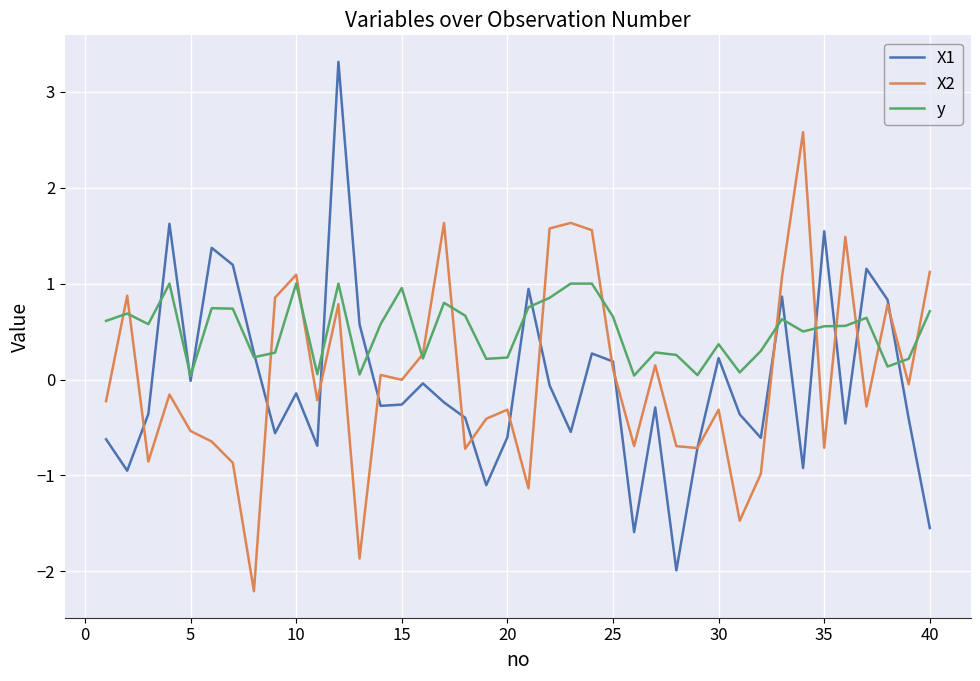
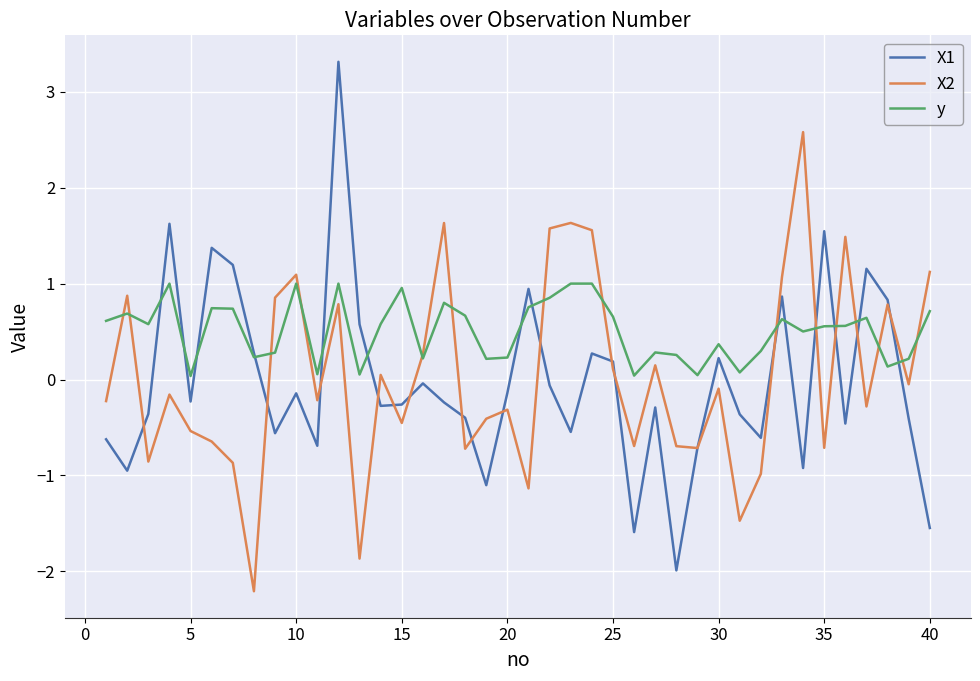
X1, 5: 0.0 -> -0.2
X2, 15: 0.0 -> -0.5
X1, 20: -0.6 -> -0.1
X2, 30: -0.3 -> -0.1
